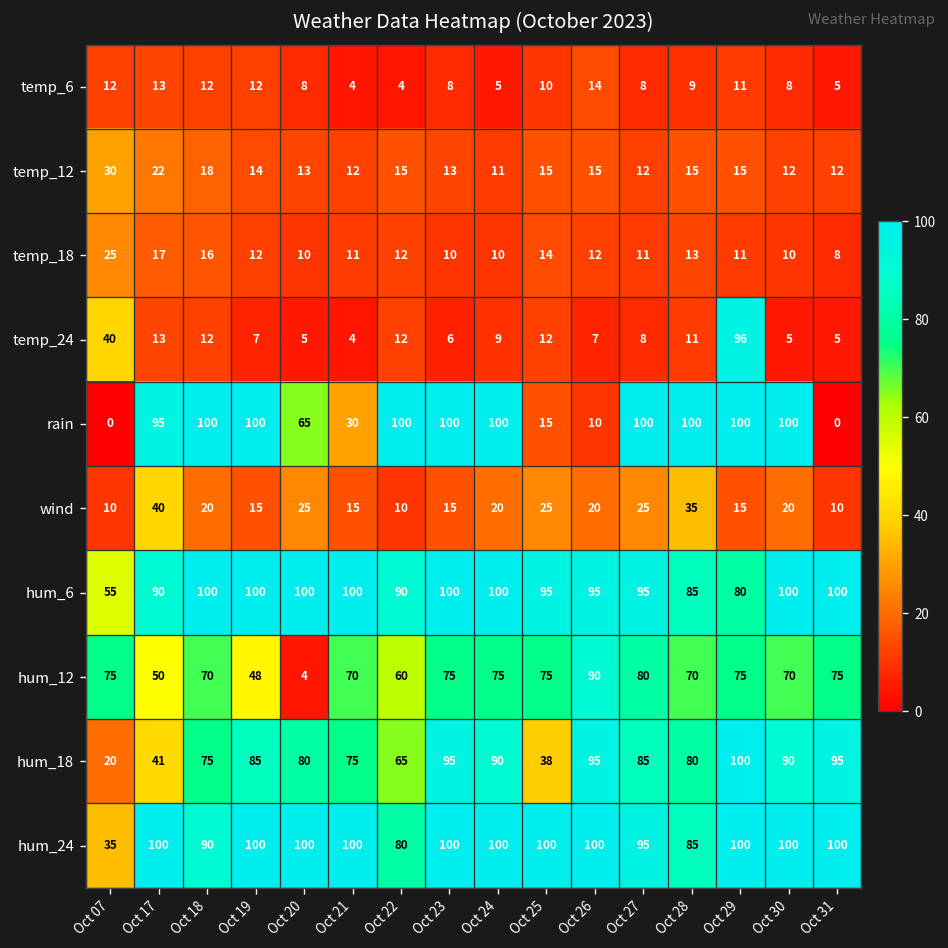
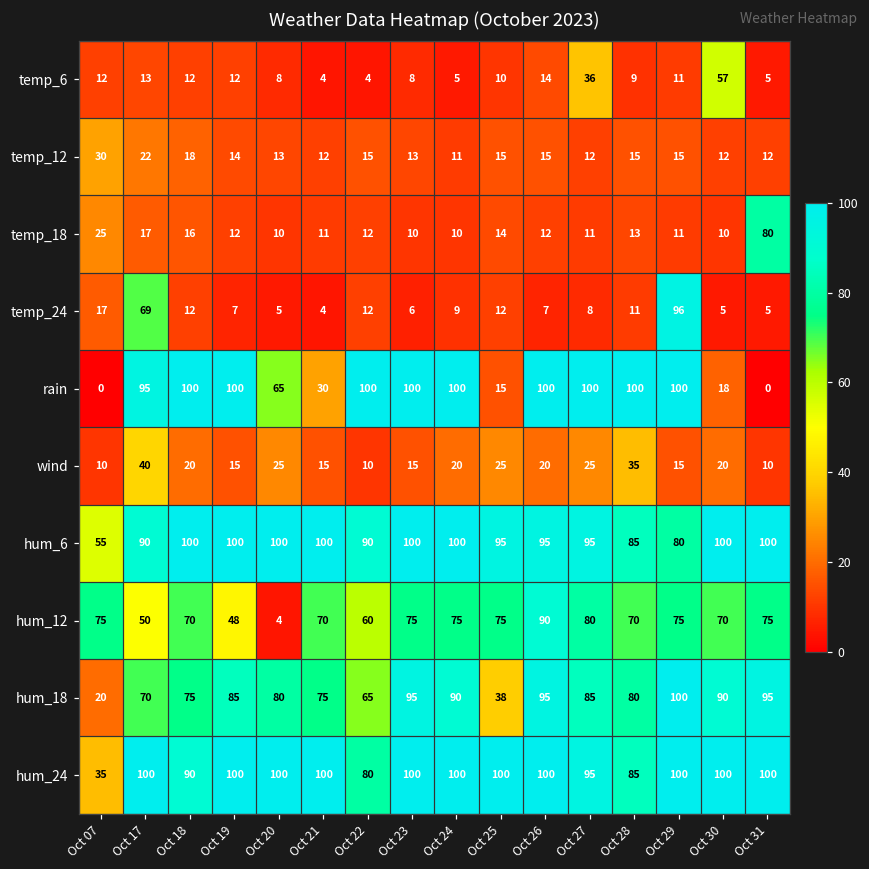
temp_6, Oct 27: 8 -> 36
temp_6, Oct 30: 8 -> 57
temp_18, Oct 31: 8 -> 80
temp_24, Oct 07: 40 -> 17
temp_24, Oct 17: 13 -> 69
rain, Oct 26: 10 -> 100
rain, Oct 30: 100 -> 18
hum_18, Oct 17: 41 -> 70
